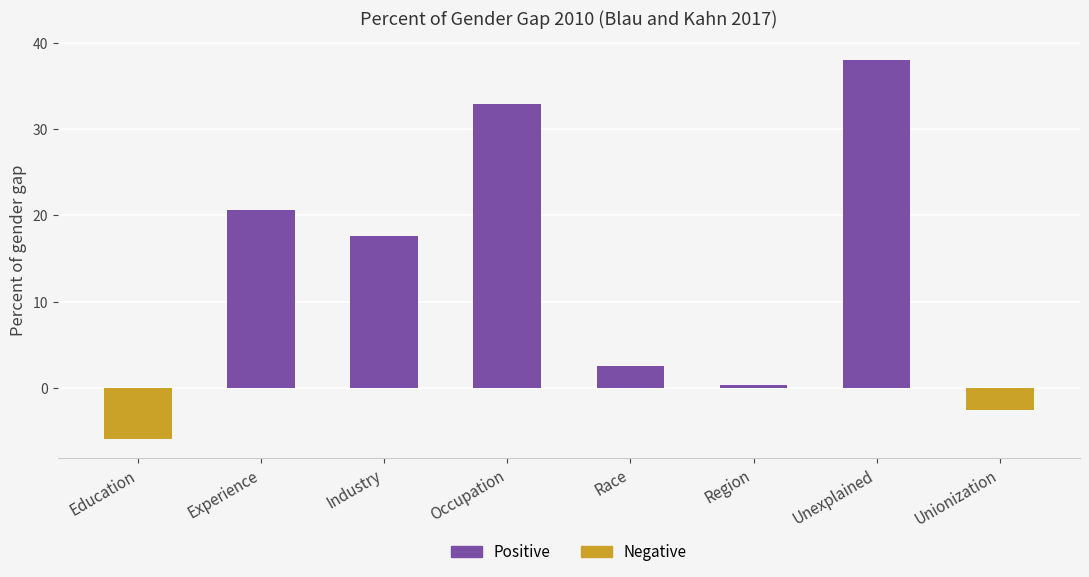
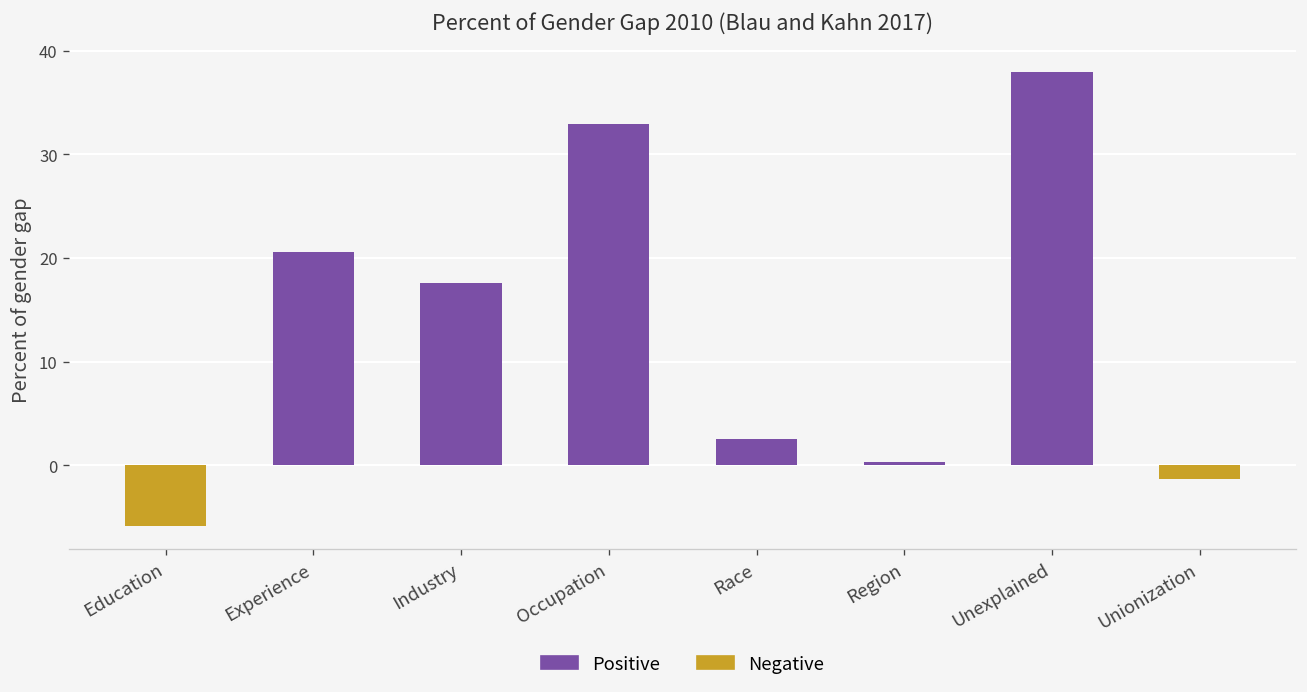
Unionization: -3 -> -1
